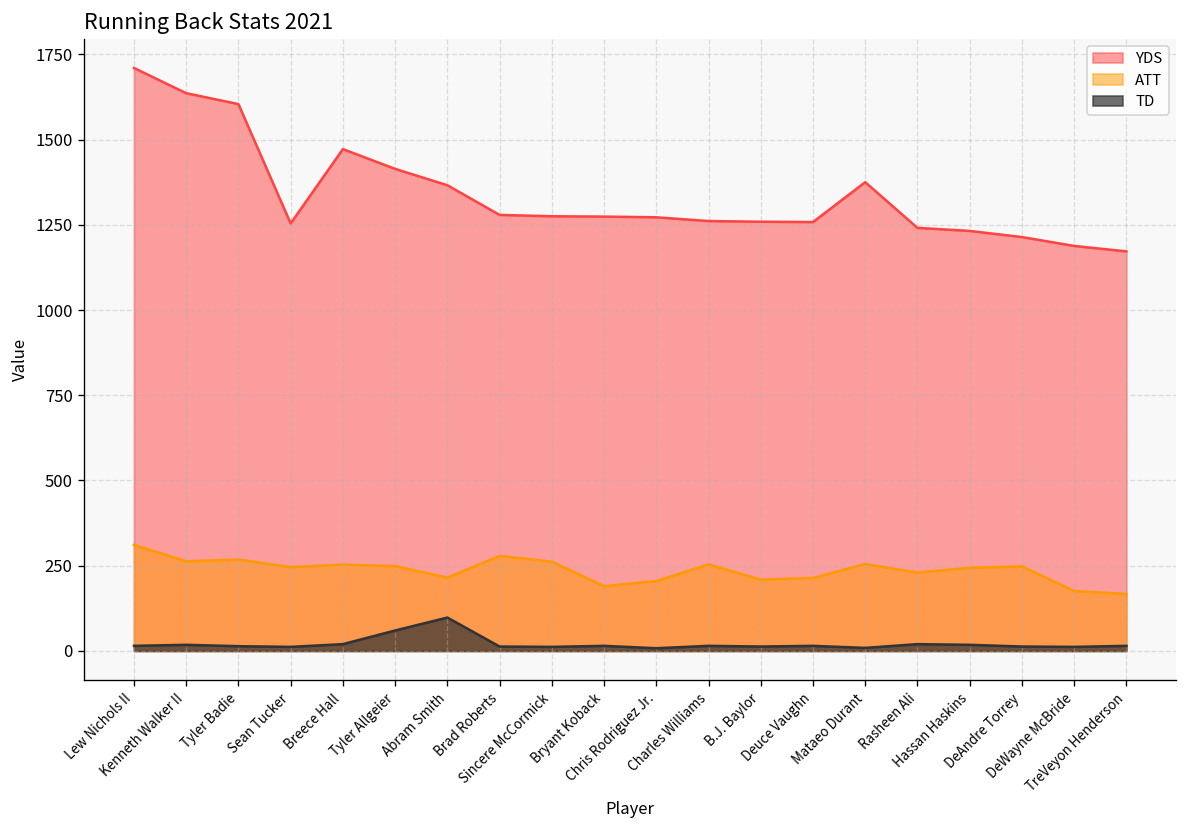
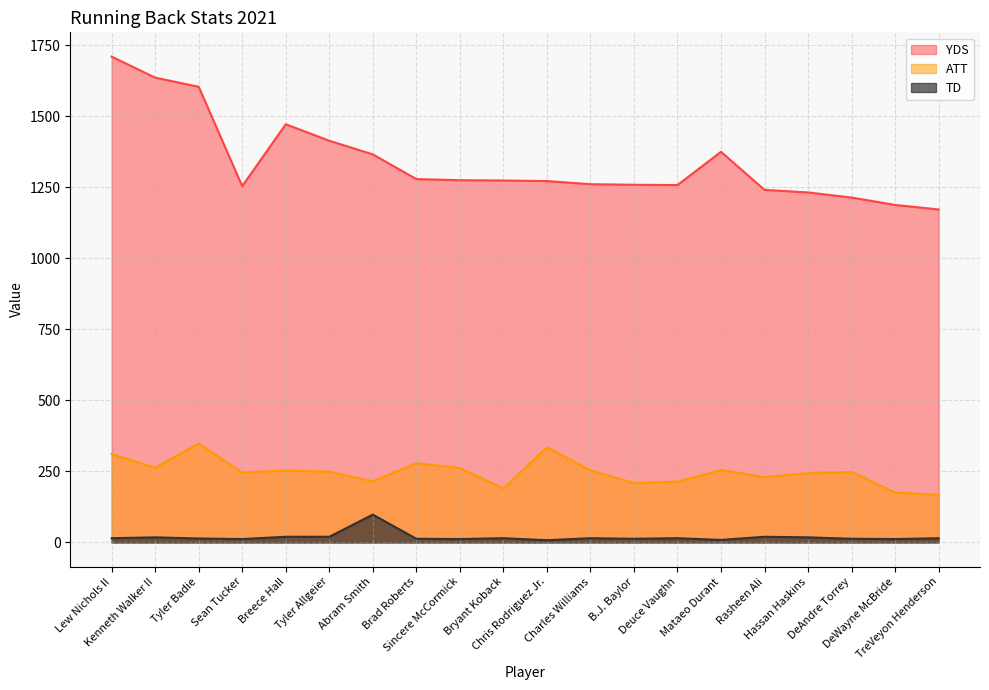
ATT, Tyler Badie: 270 -> 350
TD, Tyler Allgeier: 60 -> 20
ATT, Chris Rodriguez Jr.: 210 -> 340
